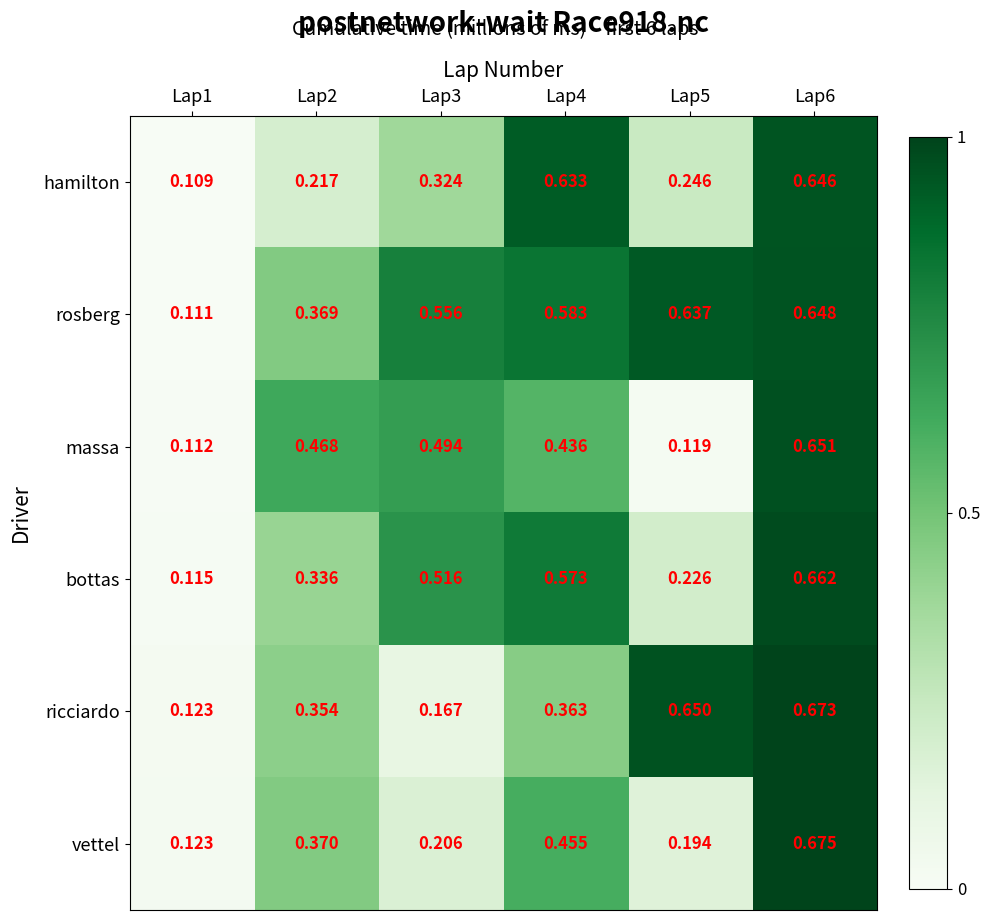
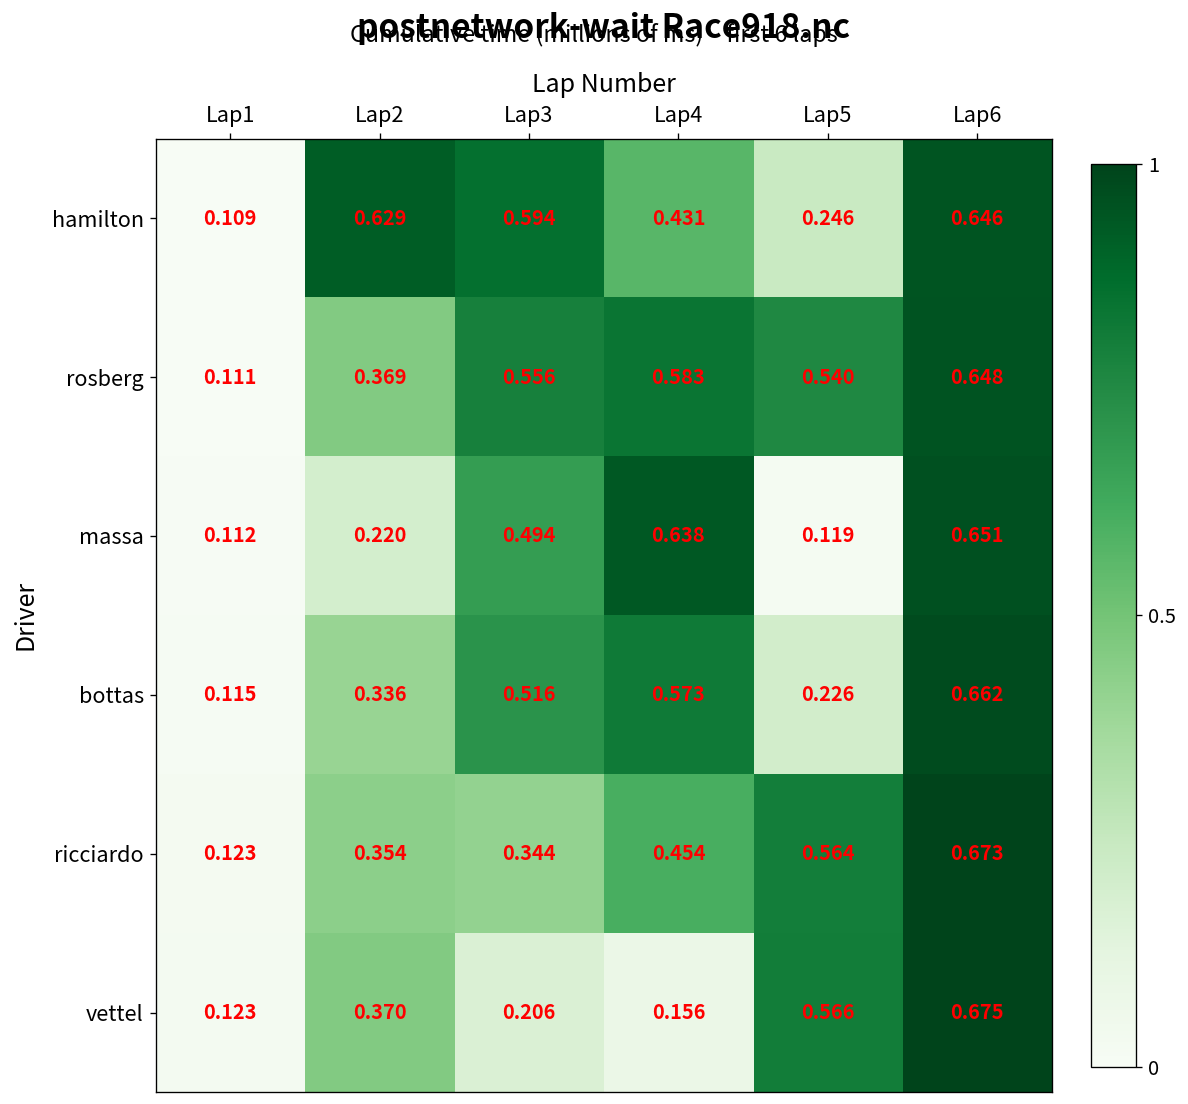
hamilton, Lap2: 0.217 -> 0.629
hamilton, Lap3: 0.324 -> 0.594
hamilton, Lap4: 0.633 -> 0.431
rosberg, Lap5: 0.637 -> 0.540
massa, Lap2: 0.468 -> 0.220
massa, Lap4: 0.436 -> 0.638
ricciardo, Lap3: 0.167 -> 0.344
ricciardo, Lap4: 0.363 -> 0.454
ricciardo, Lap5: 0.650 -> 0.564
vettel, Lap4: 0.455 -> 0.156
vettel, Lap5: 0.194 -> 0.566
